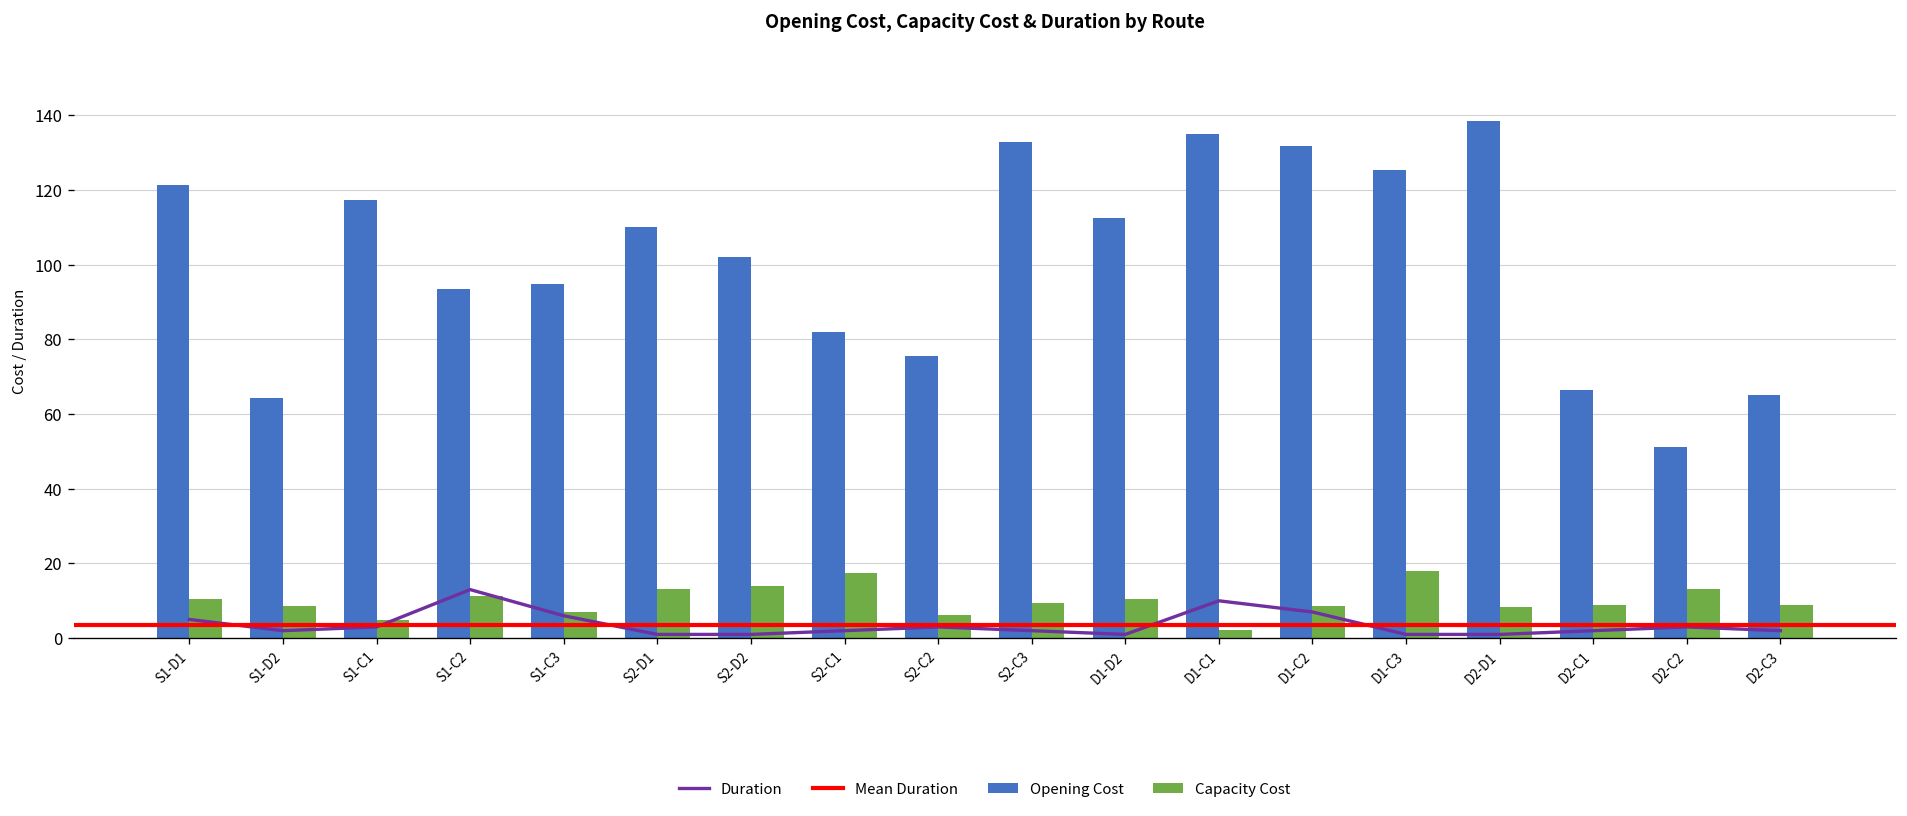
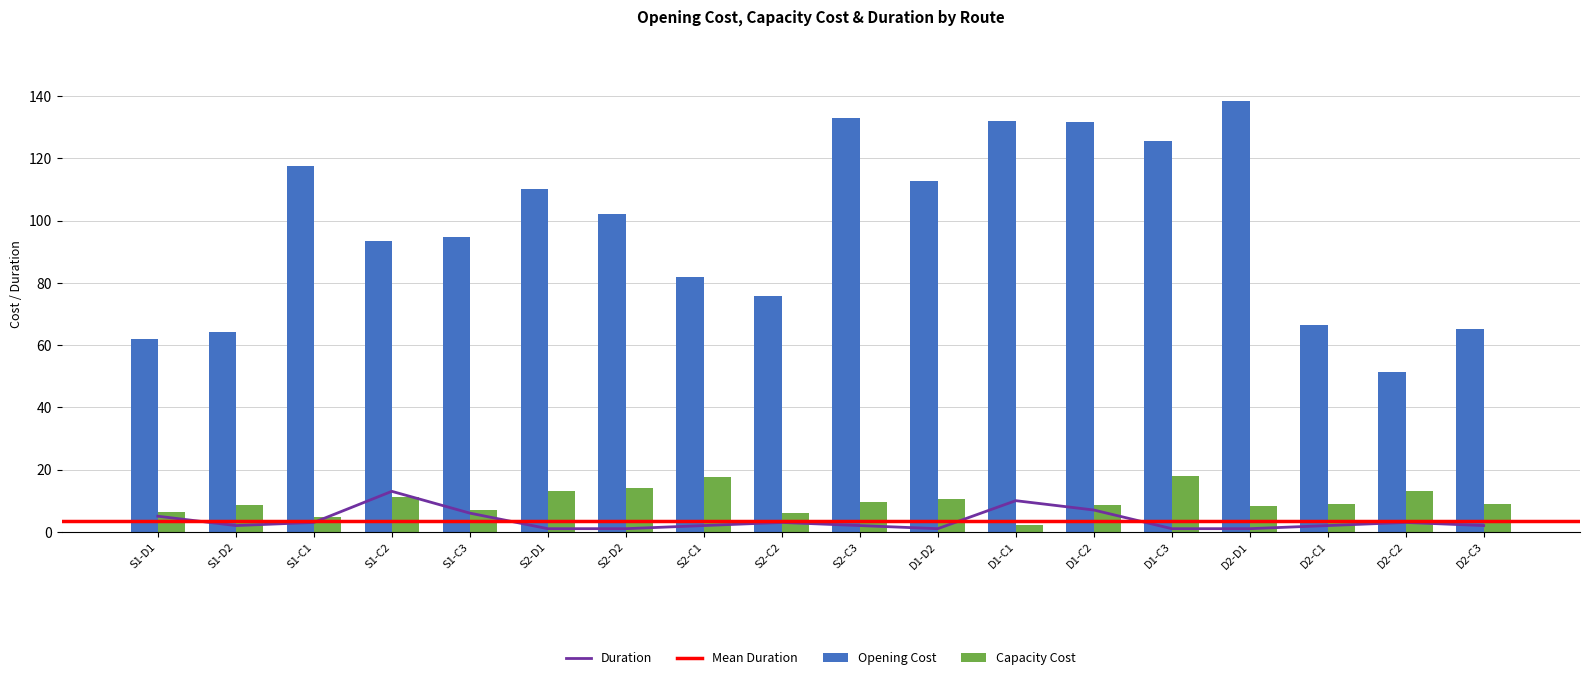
Opening Cost, S1-D1: 121 -> 62
Capacity Cost, S1-D1: 10 -> 6
Opening Cost, D1-C1: 135 -> 132
